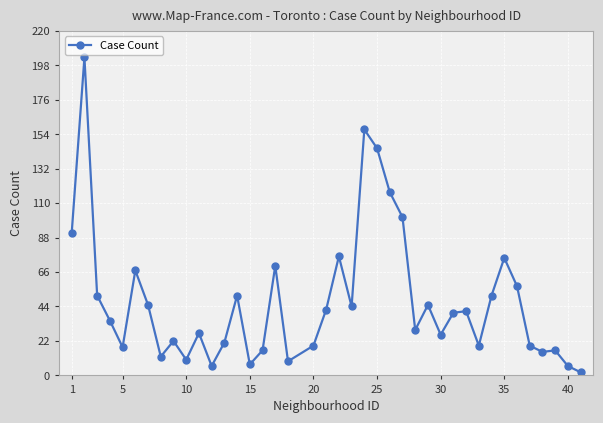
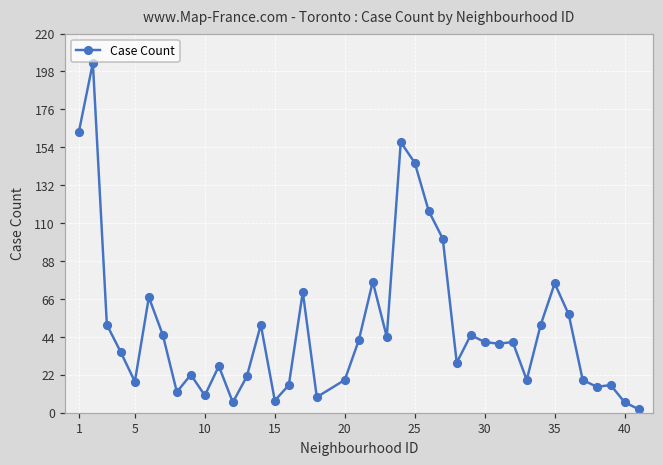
1: 91 -> 163
30: 26 -> 41
